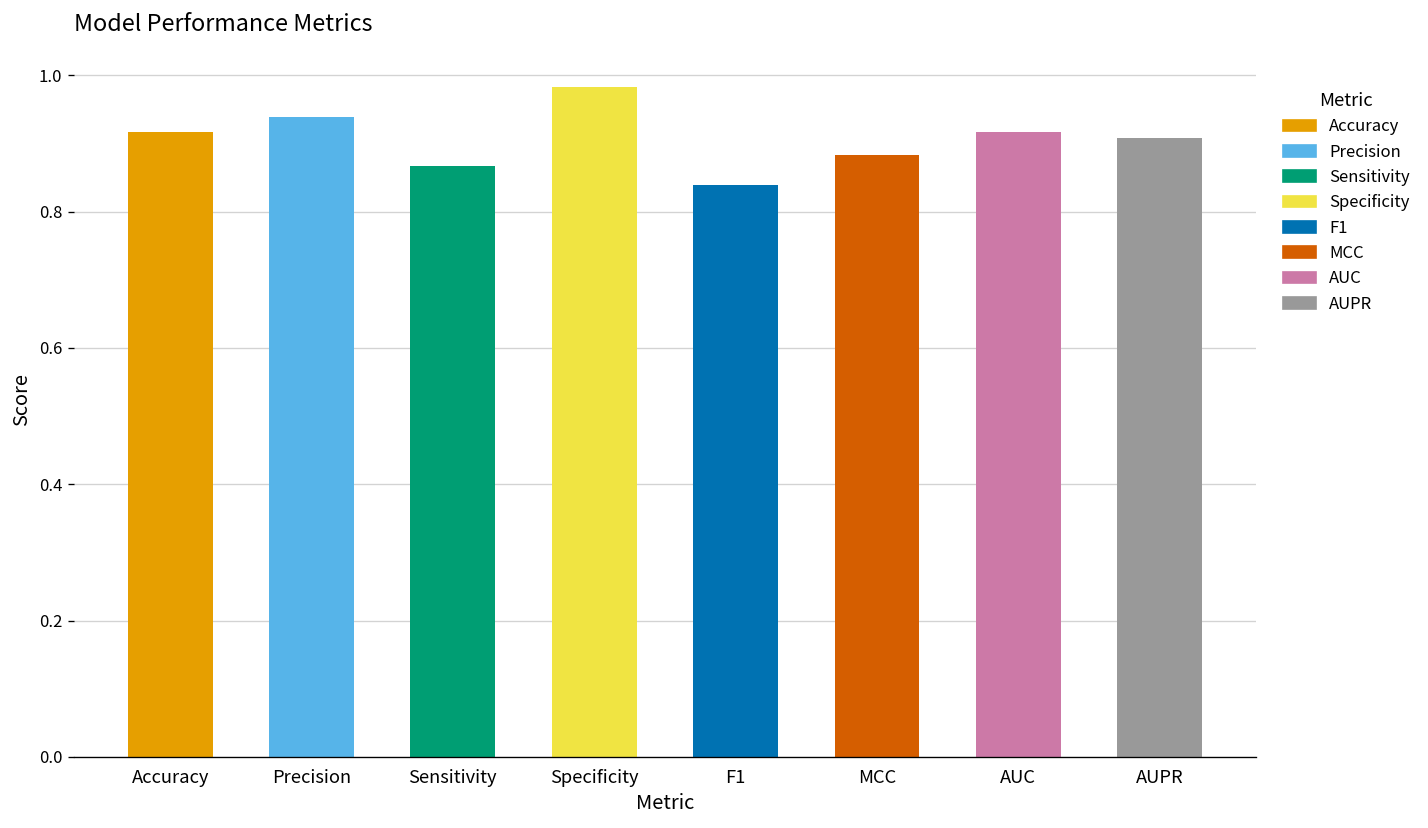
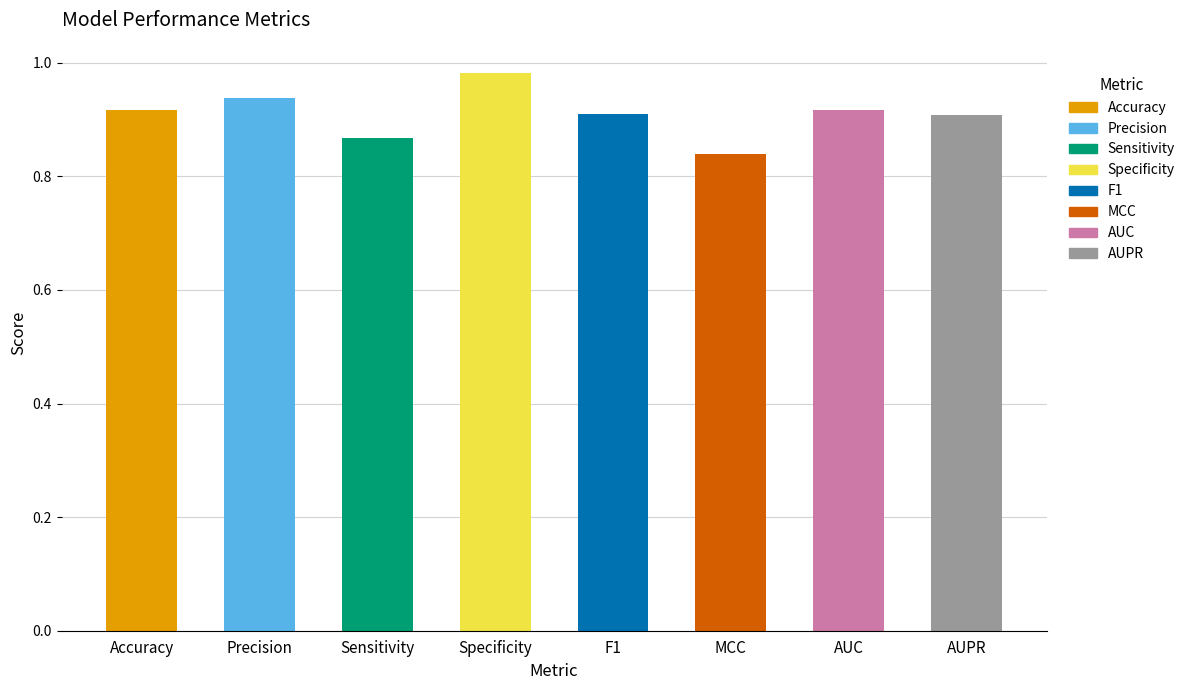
F1: 0.84 -> 0.91
MCC: 0.88 -> 0.84
